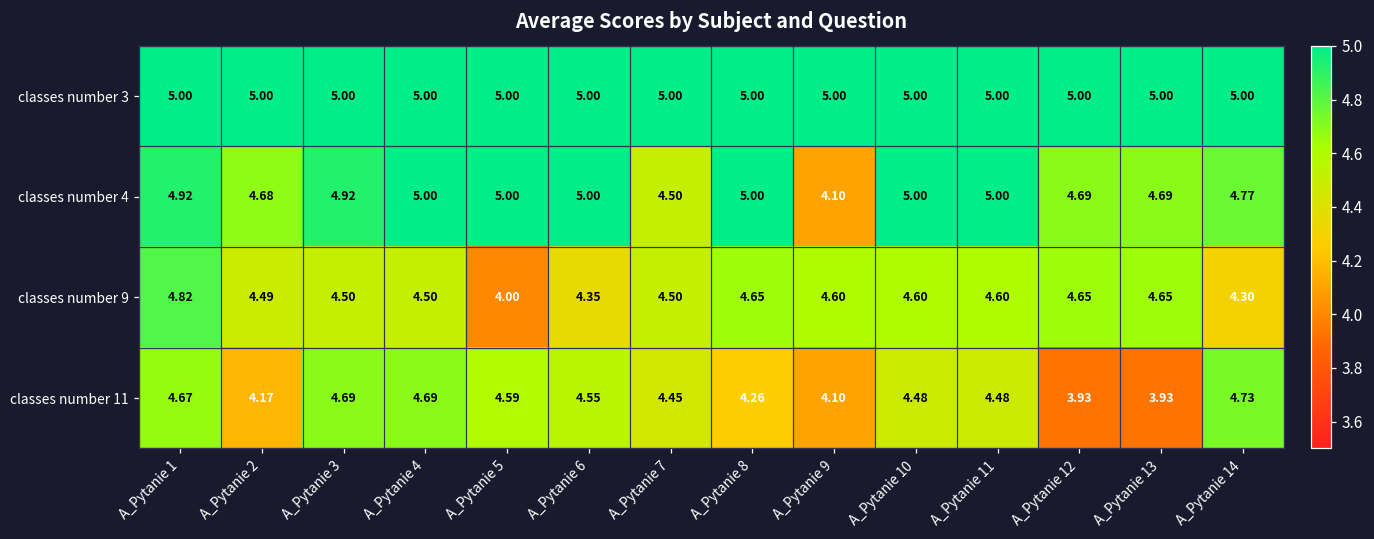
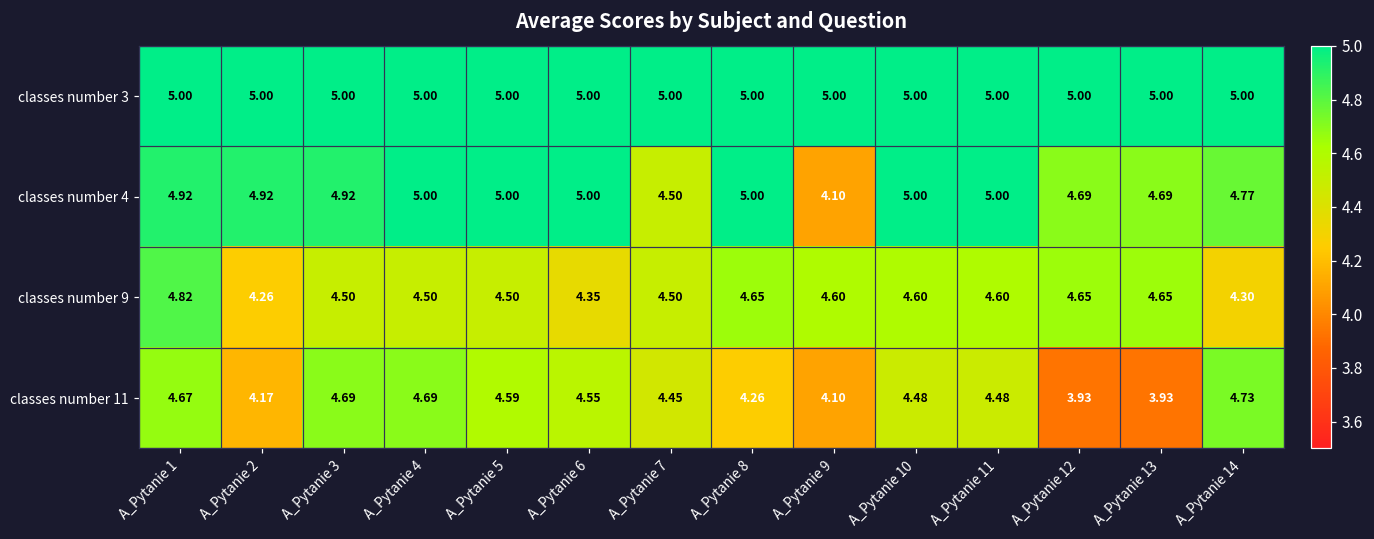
classes number 4, A_Pytanie 2: 4.68 -> 4.92
classes number 9, A_Pytanie 2: 4.49 -> 4.26
classes number 9, A_Pytanie 5: 4.00 -> 4.50
